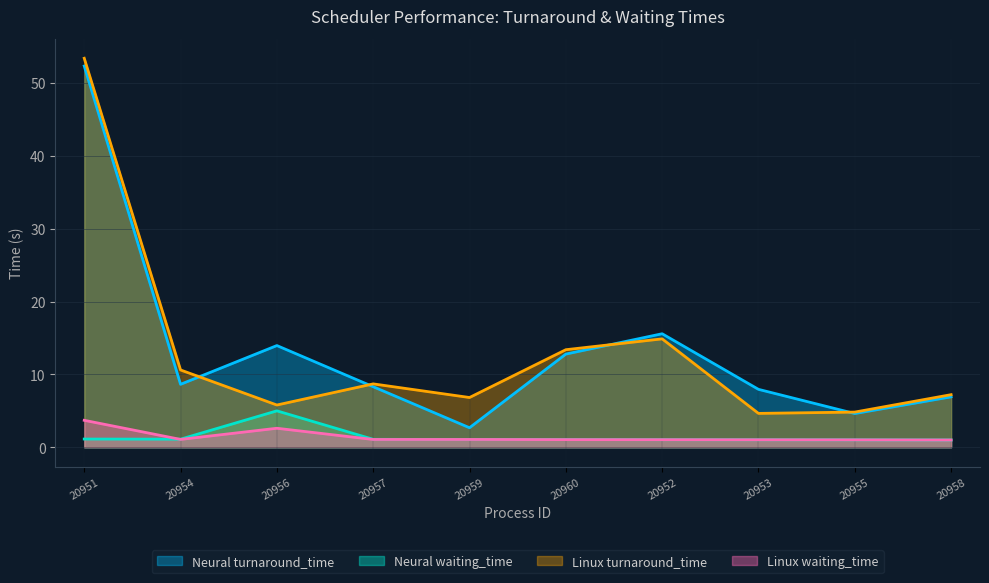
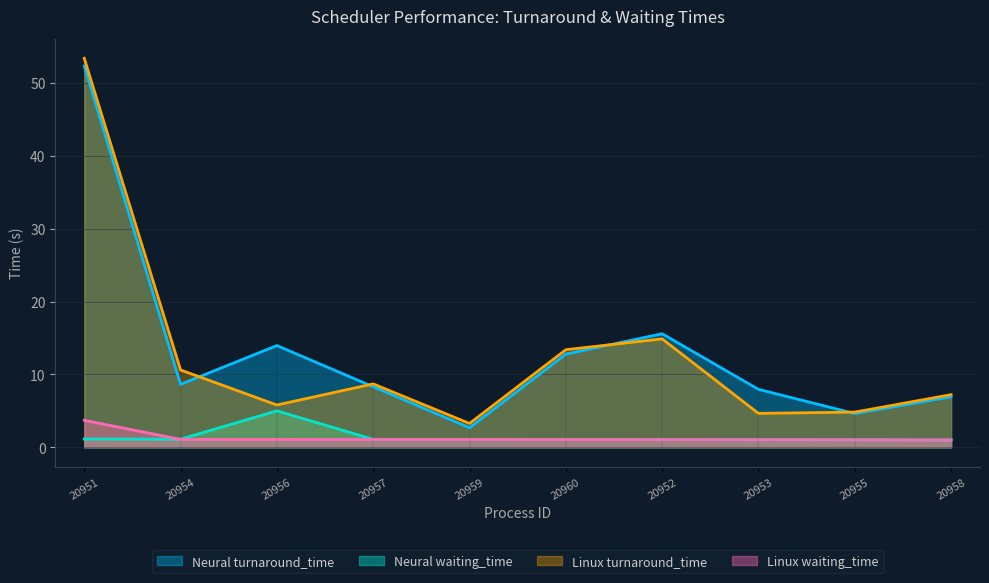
Linux waiting_time, 20956: 3 -> 1
Linux turnaround_time, 20959: 7 -> 3
